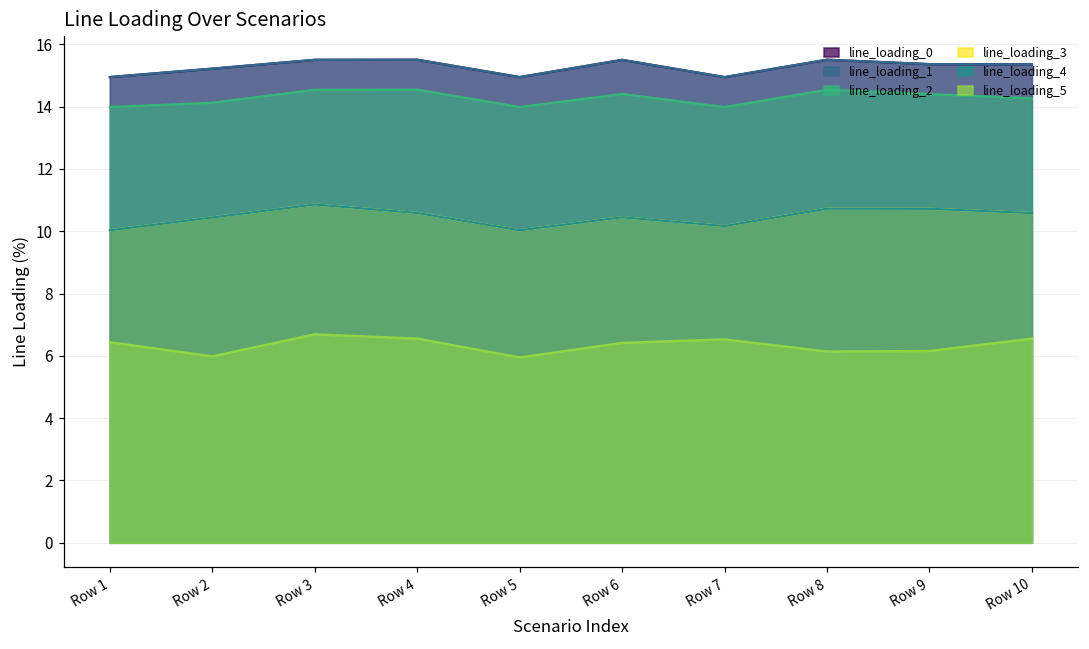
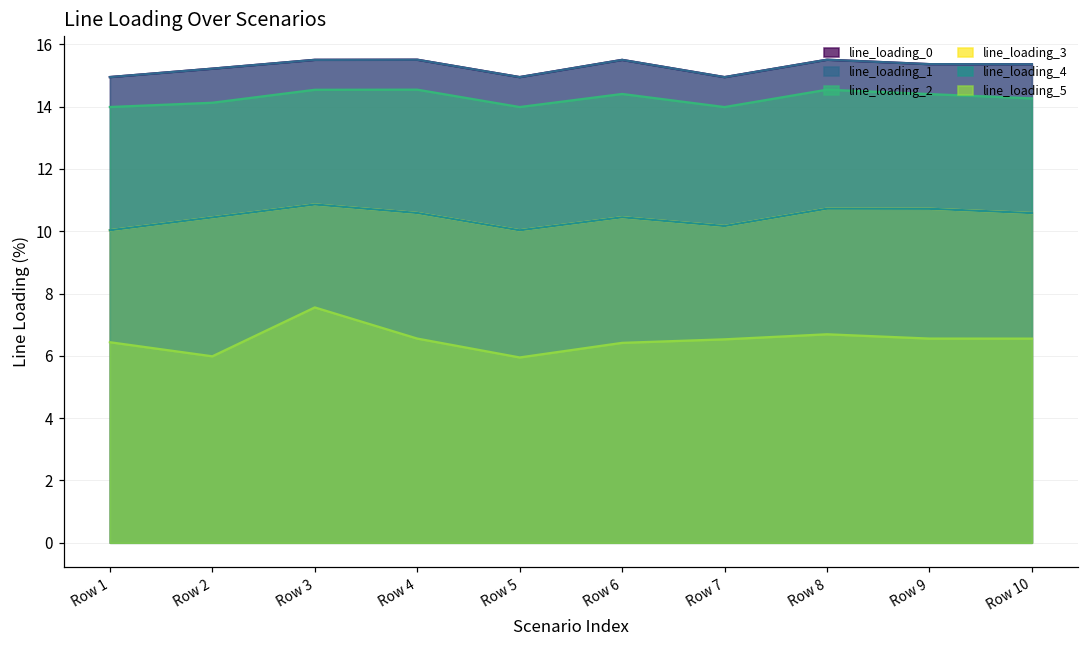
line_loading_5, Row 3: 6.7 -> 7.6
line_loading_5, Row 8: 6.1 -> 6.7
line_loading_5, Row 9: 6.2 -> 6.6
